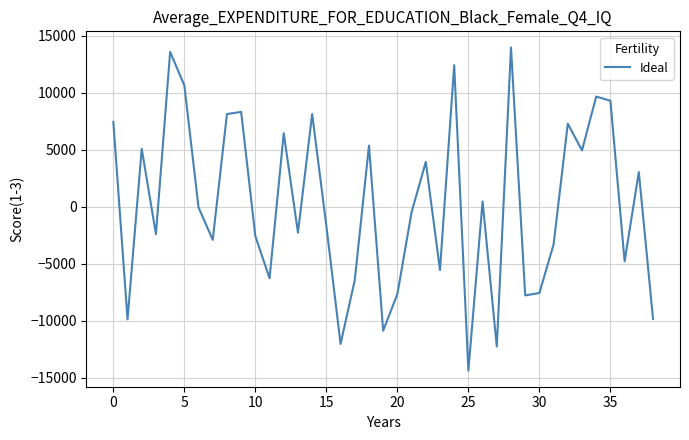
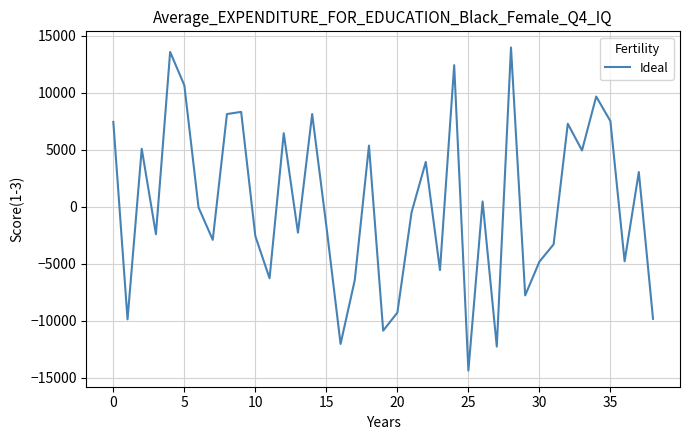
20: -7700 -> -9300
30: -7600 -> -4800
35: 9300 -> 7500
